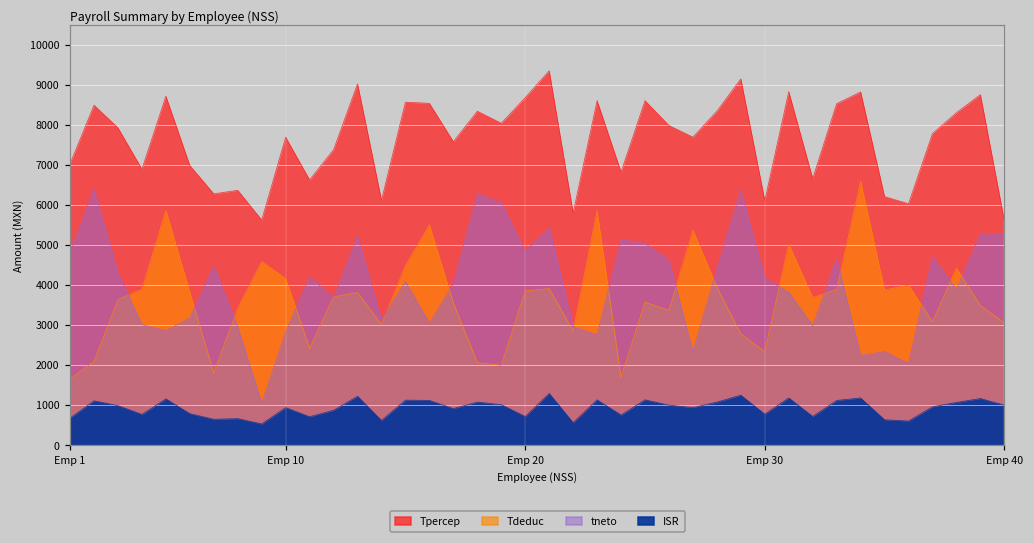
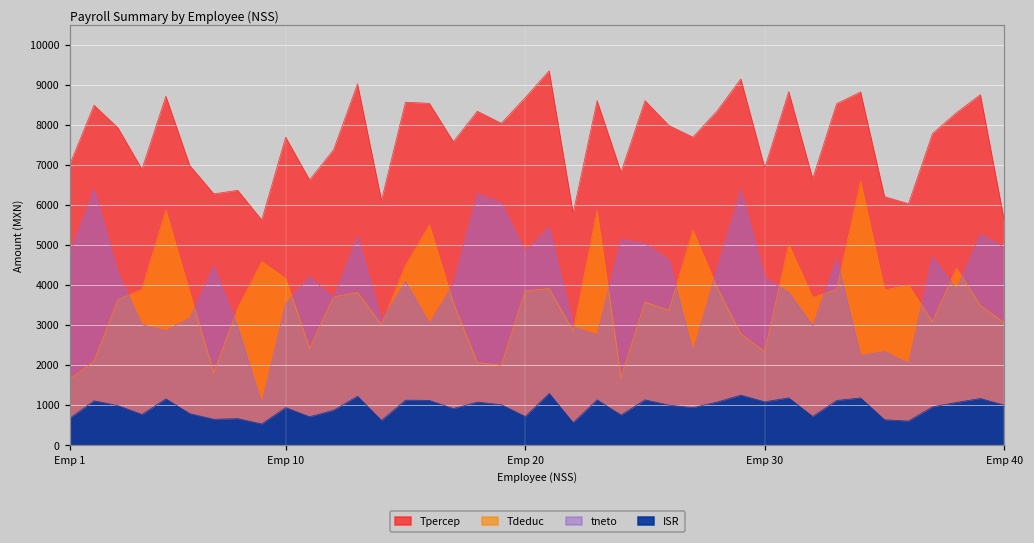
tneto, Emp 10: 2800 -> 3500
Tpercep, Emp 30: 6100 -> 6900
ISR, Emp 30: 800 -> 1100
tneto, Emp 40: 5300 -> 4900
